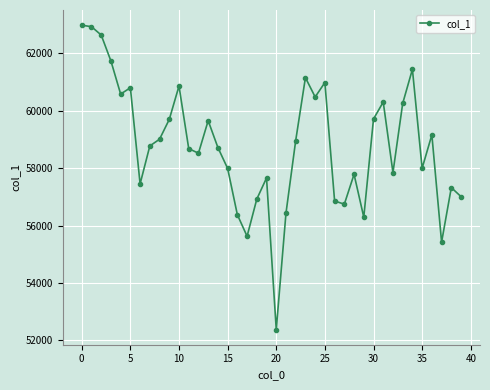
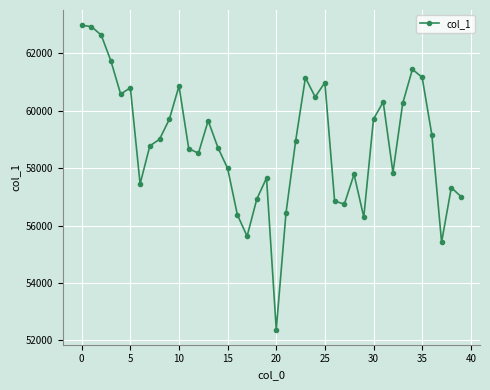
35: 58000 -> 61200
